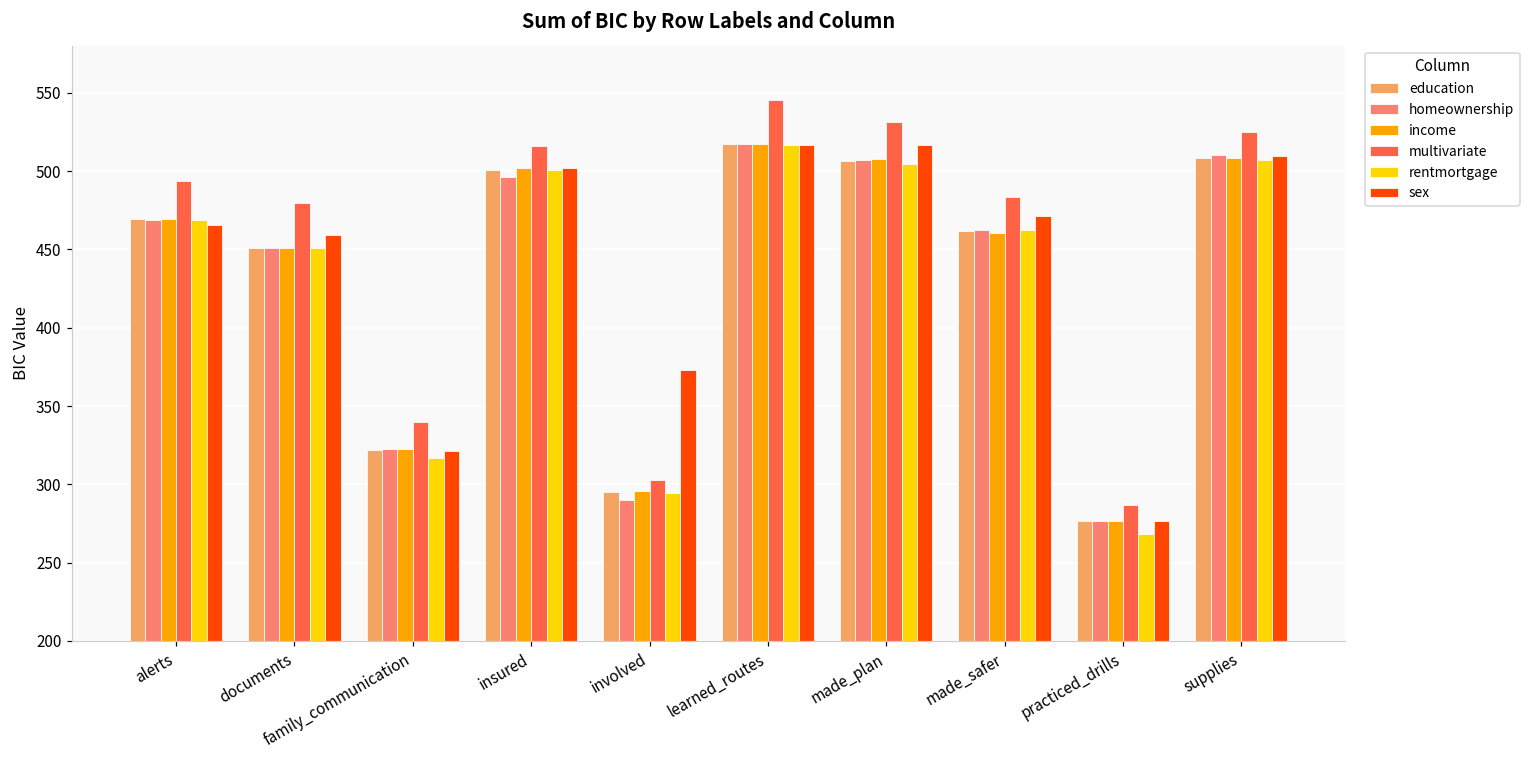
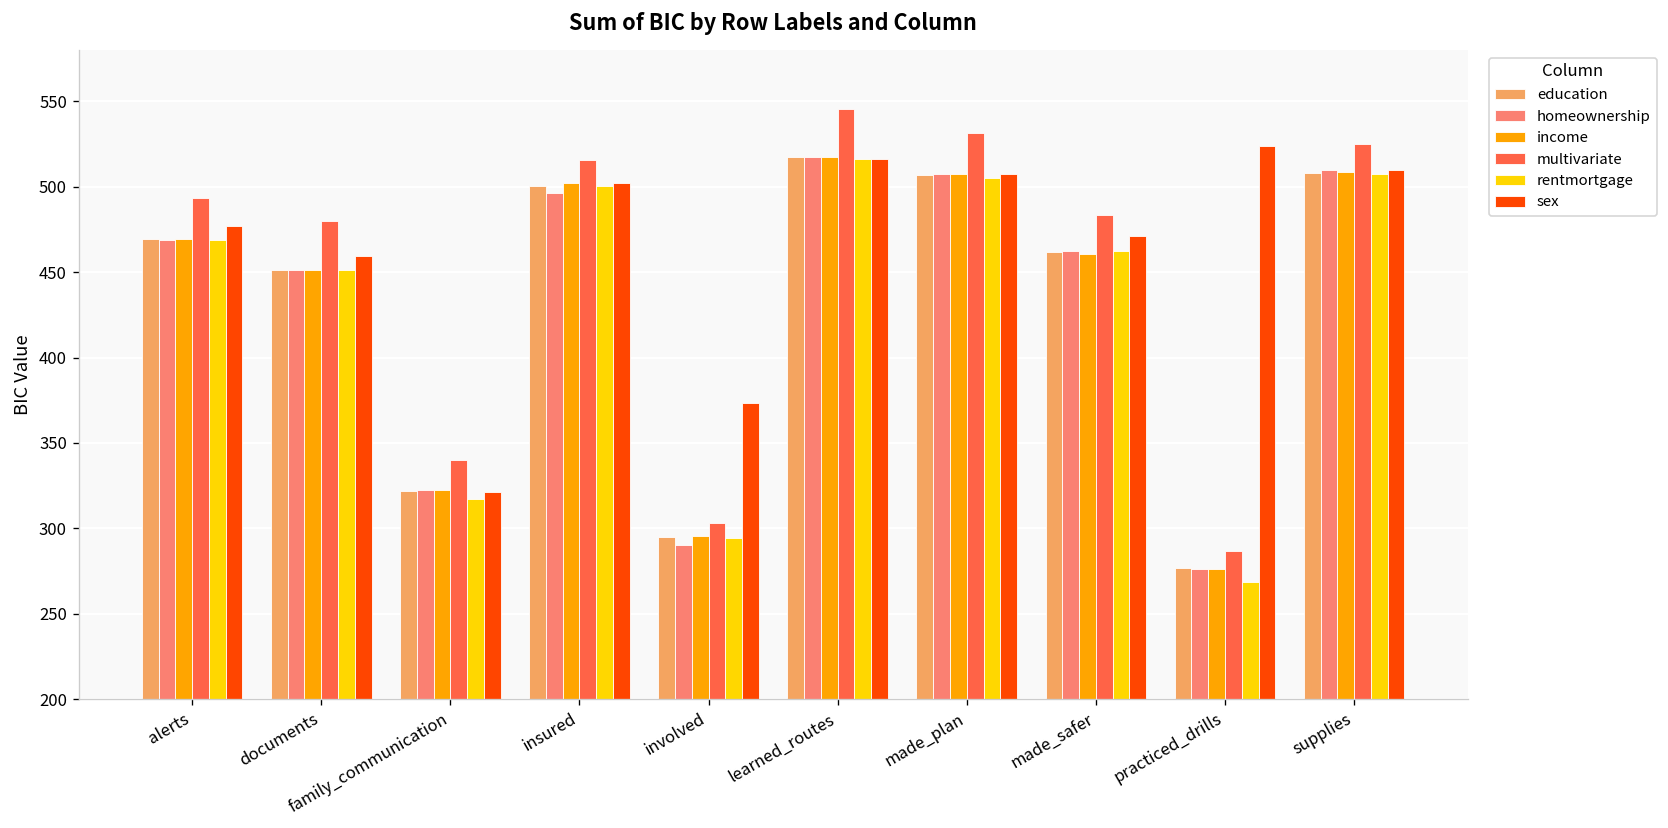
sex, alerts: 466 -> 477
sex, made_plan: 517 -> 507
sex, practiced_drills: 277 -> 524
